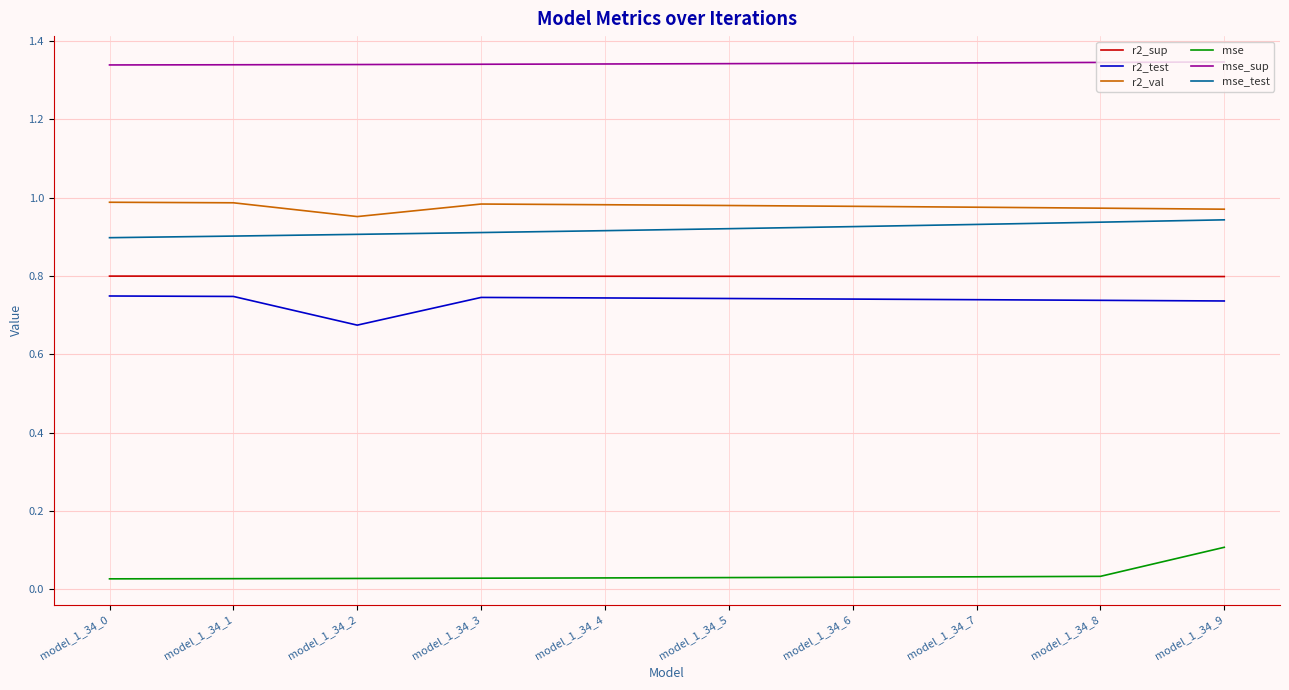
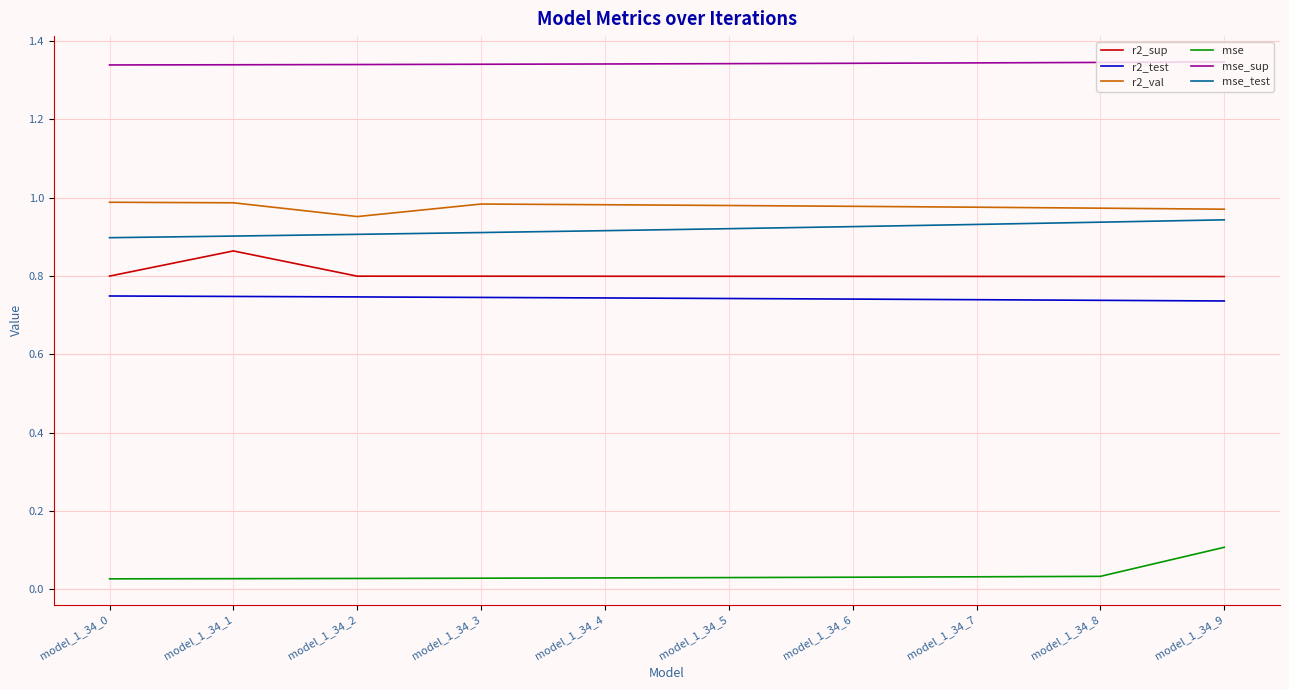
r2_sup, model_1_34_1: 0.80 -> 0.86
r2_test, model_1_34_2: 0.67 -> 0.75
